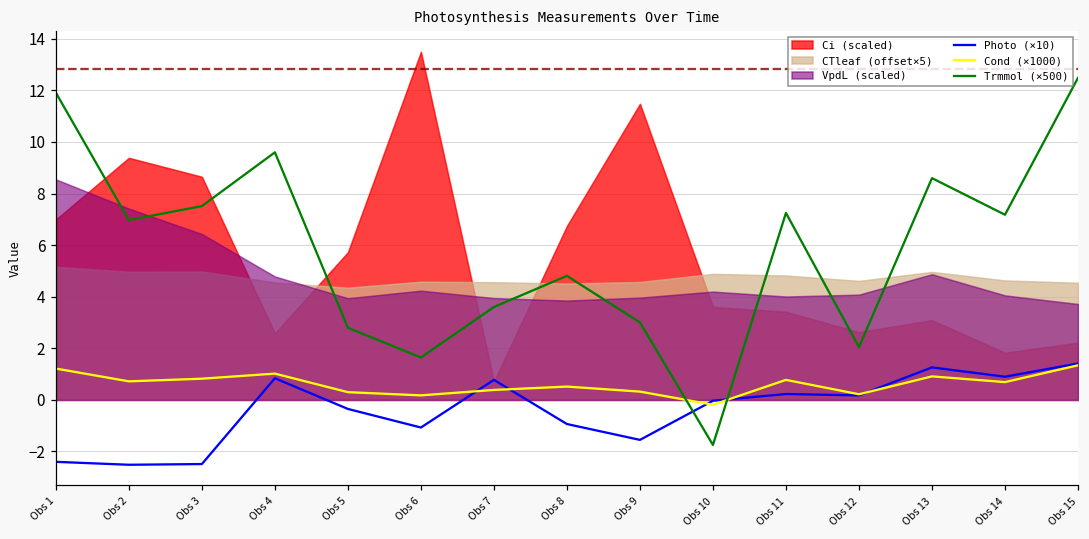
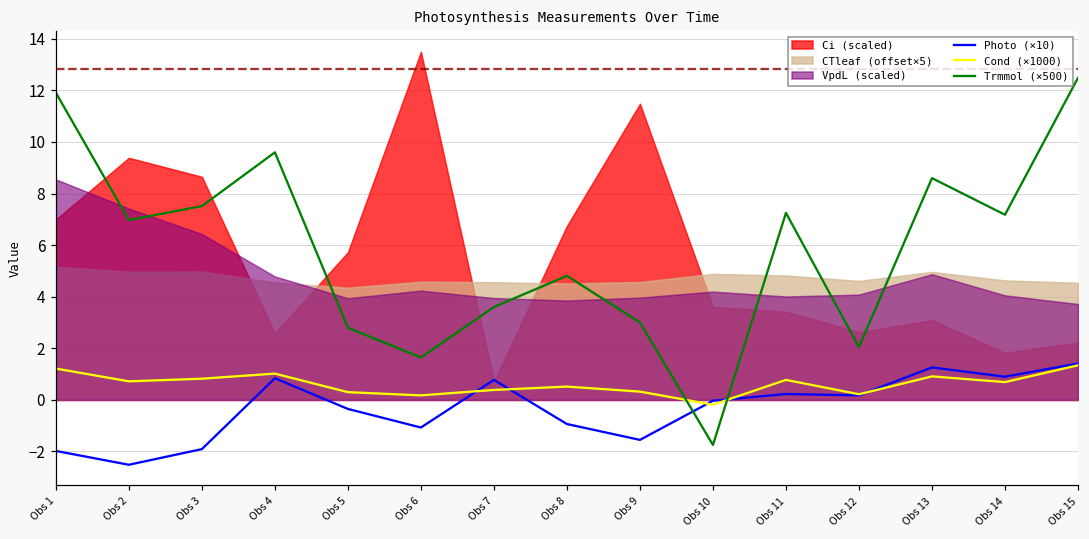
Photo (×10), Obs 1: -2.4 -> -2.0
Photo (×10), Obs 3: -2.5 -> -1.9
